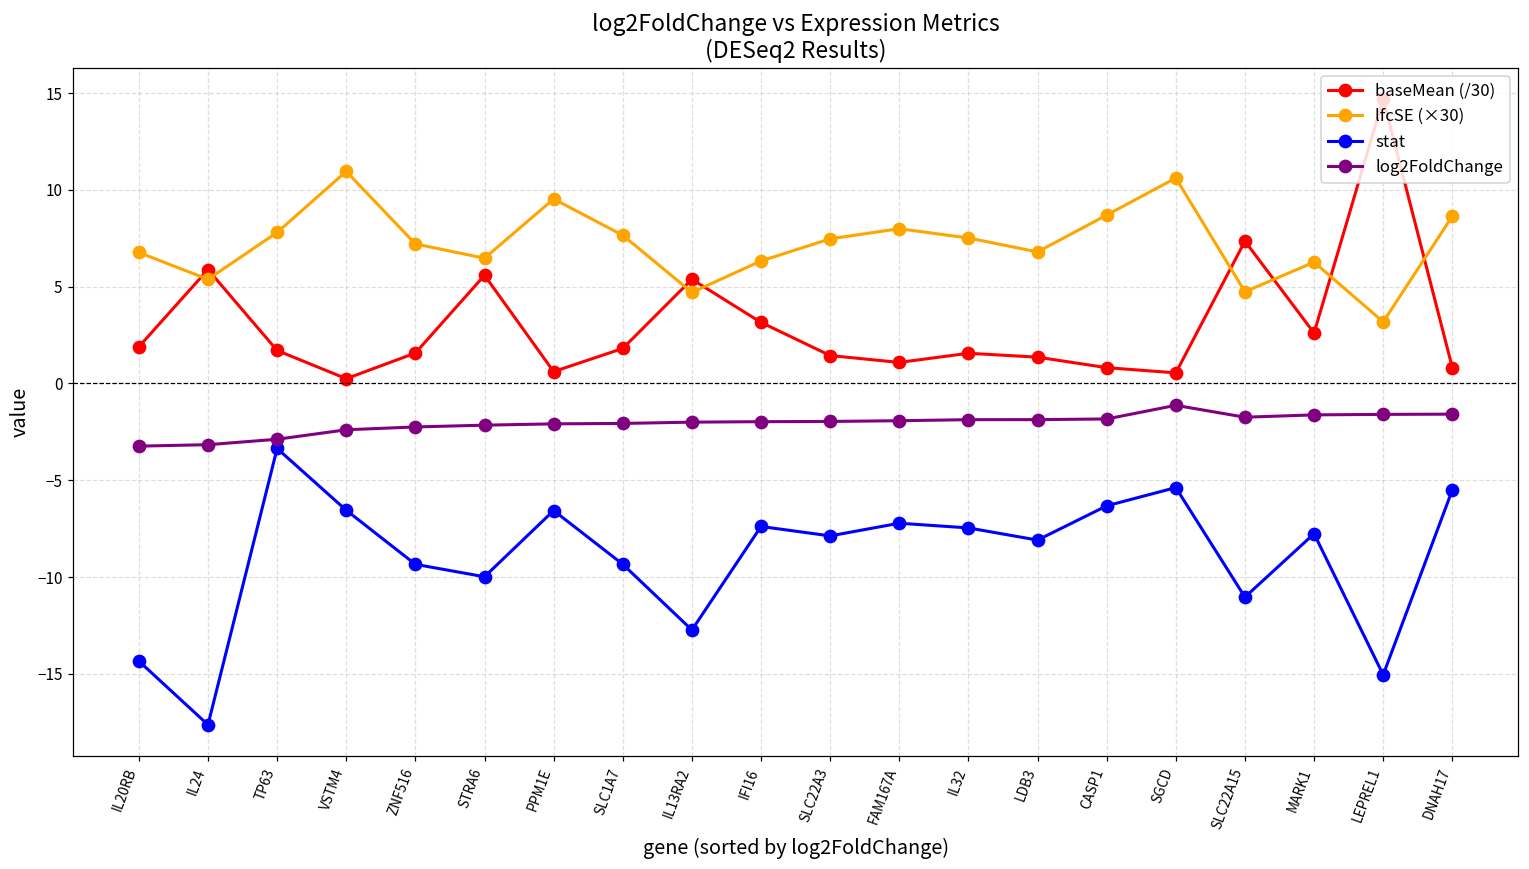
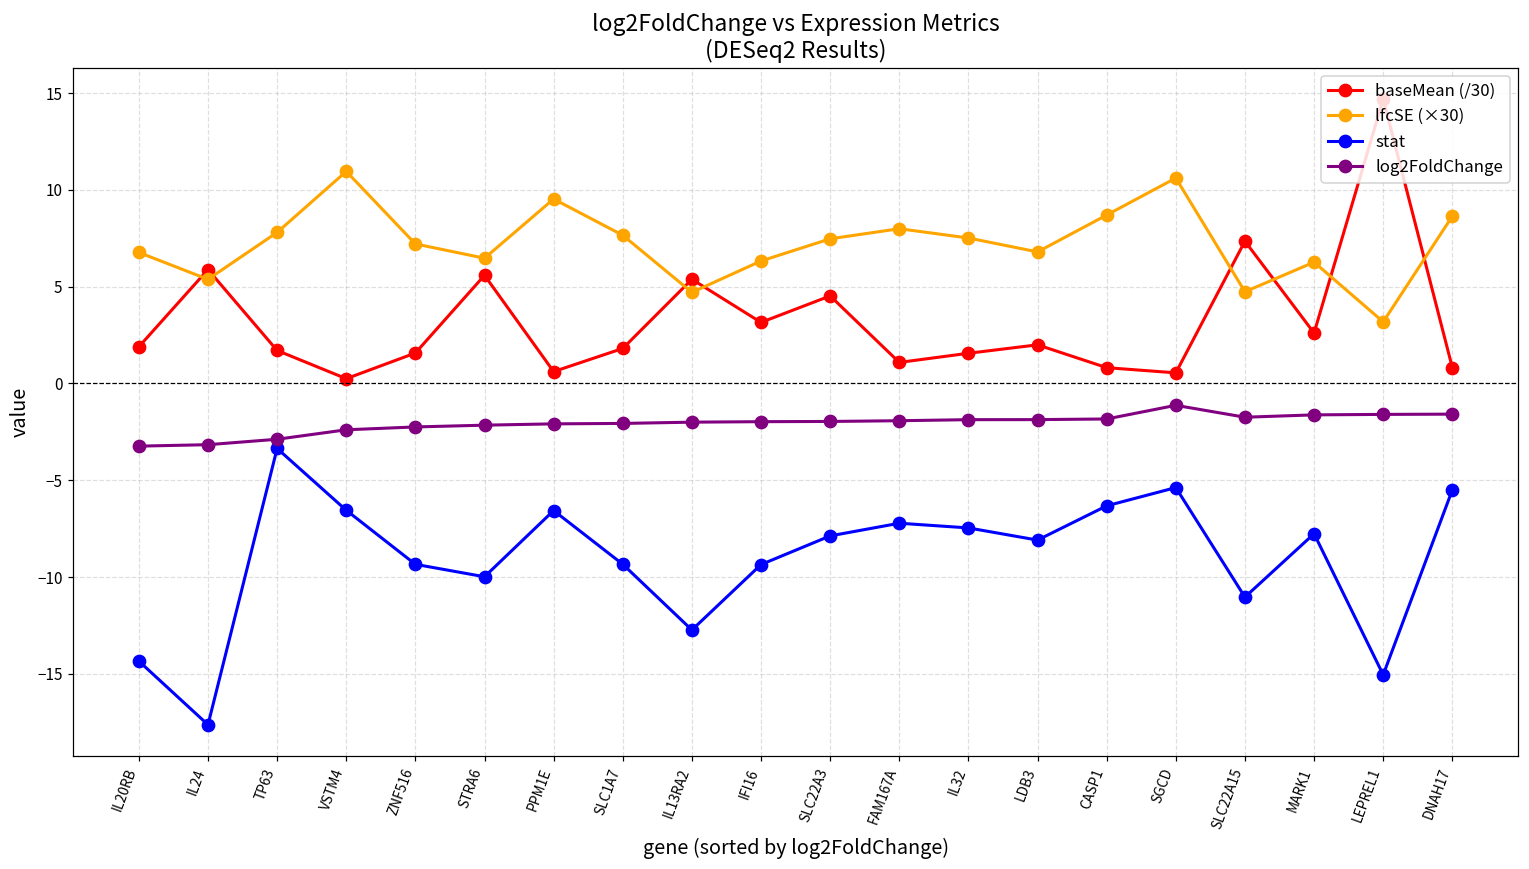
stat, IFI16: -7.4 -> -9.4
baseMean (/30), SLC22A3: 1.4 -> 4.5
baseMean (/30), LDB3: 1.4 -> 2.0
